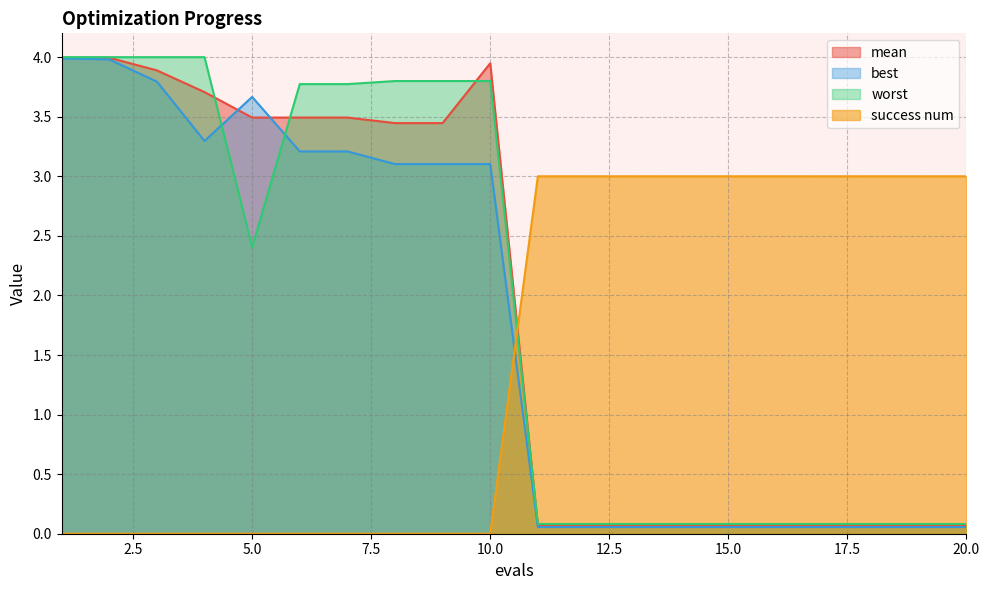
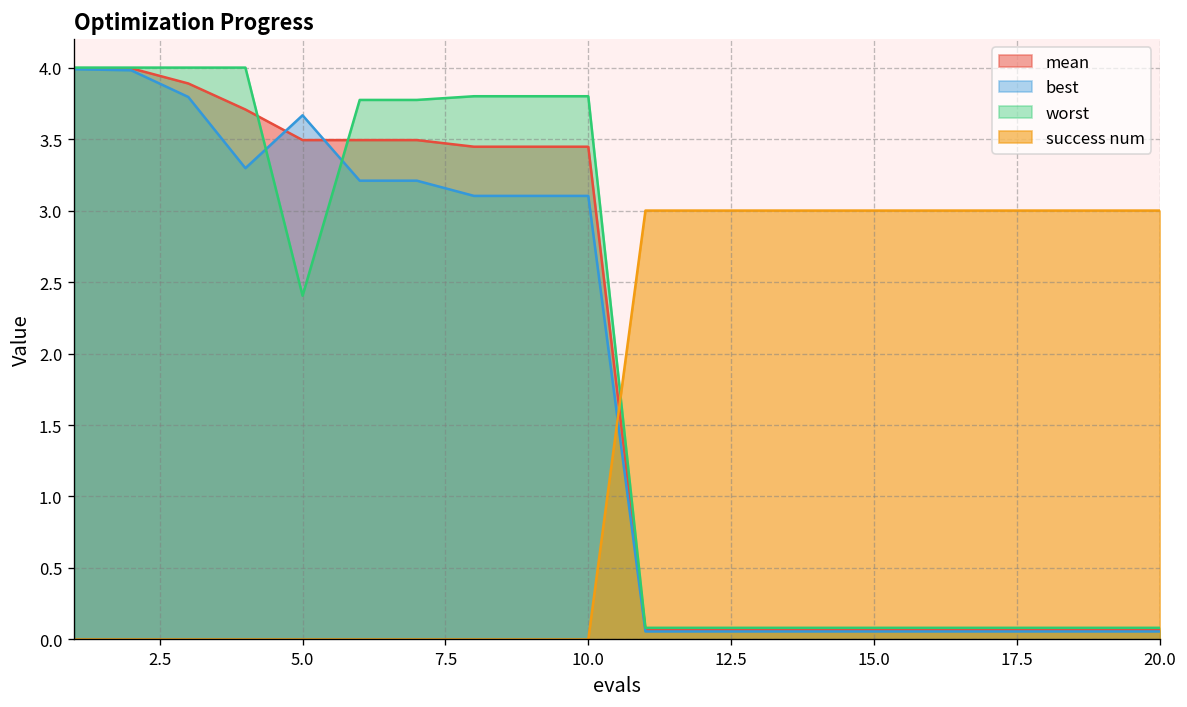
mean, 10.0: 3.95 -> 3.45
